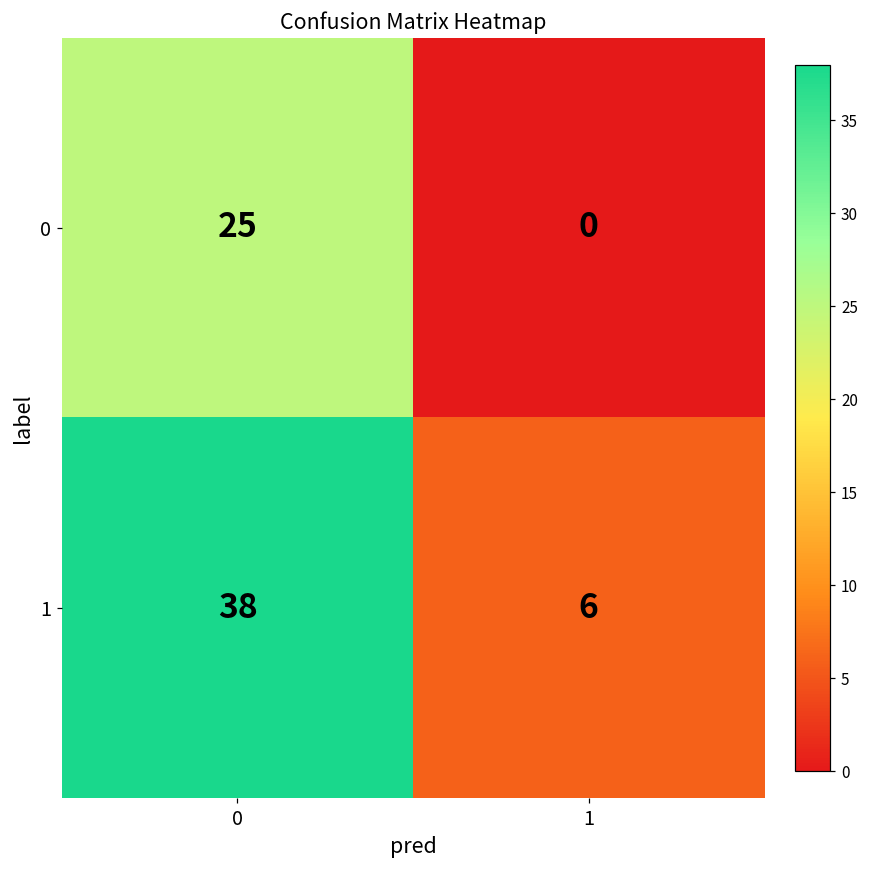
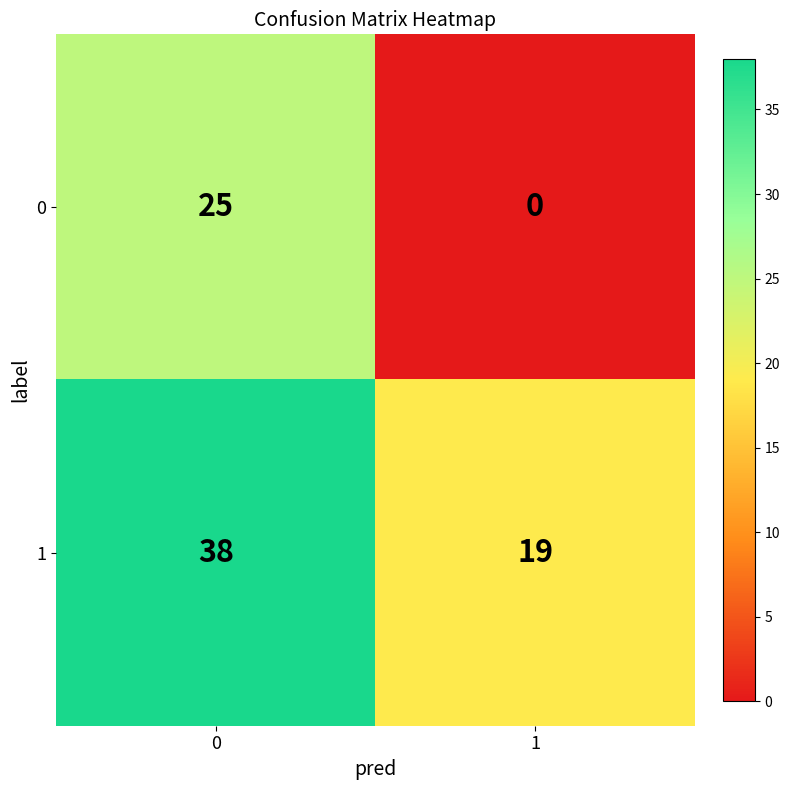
1, 1: 6 -> 19
